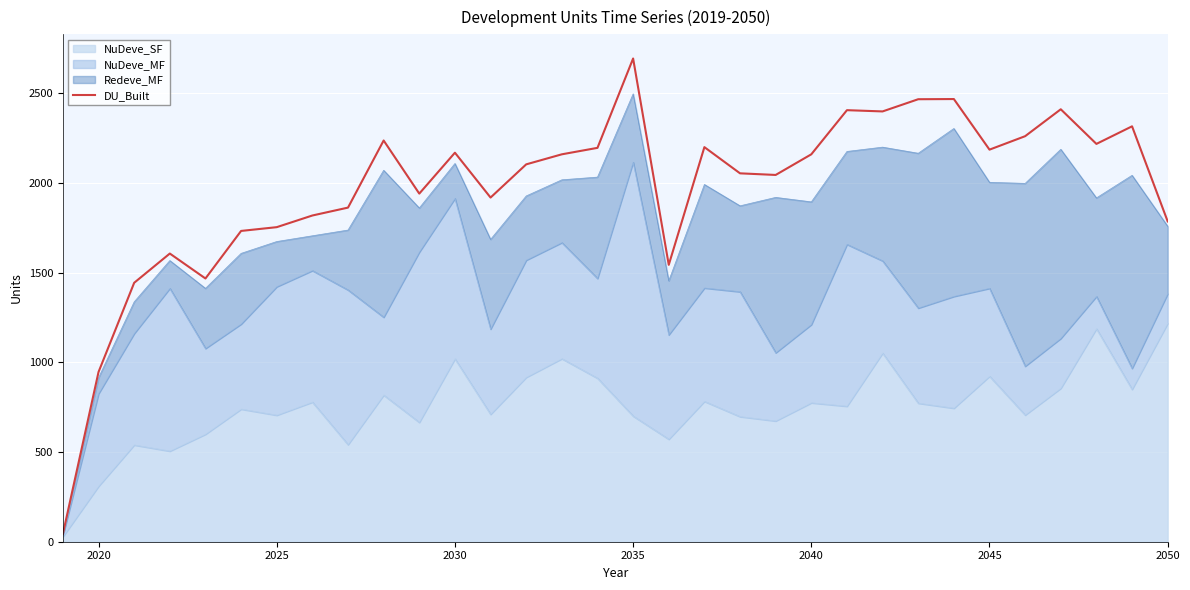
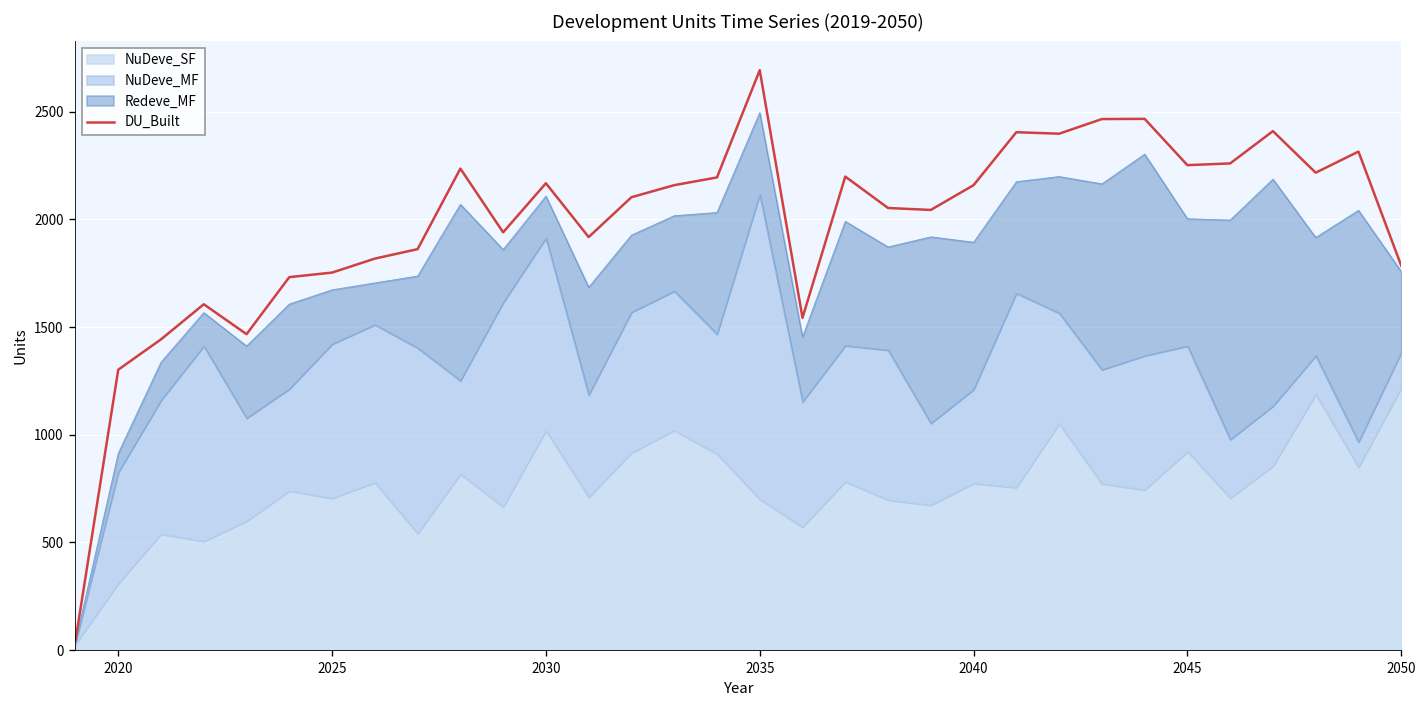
DU_Built, 2020: 950 -> 1300
DU_Built, 2045: 2190 -> 2250
